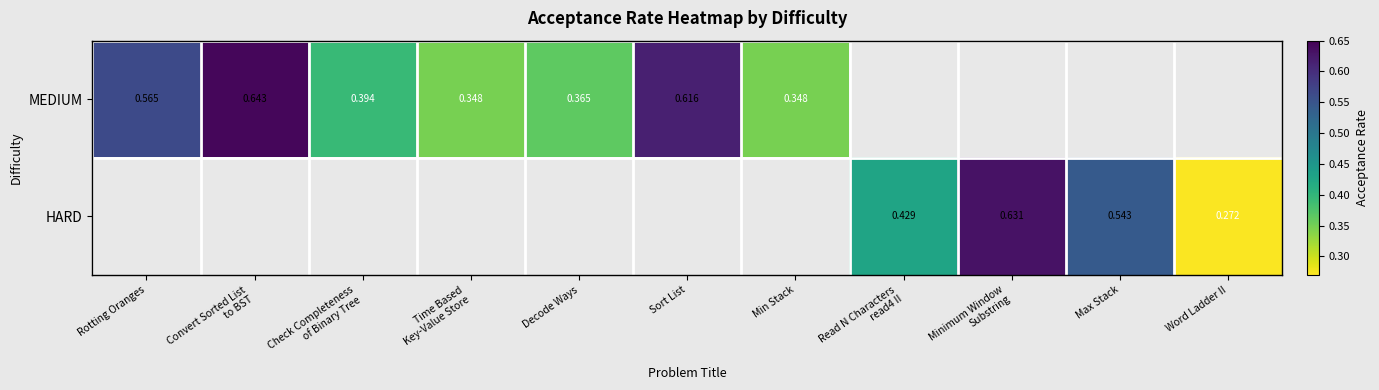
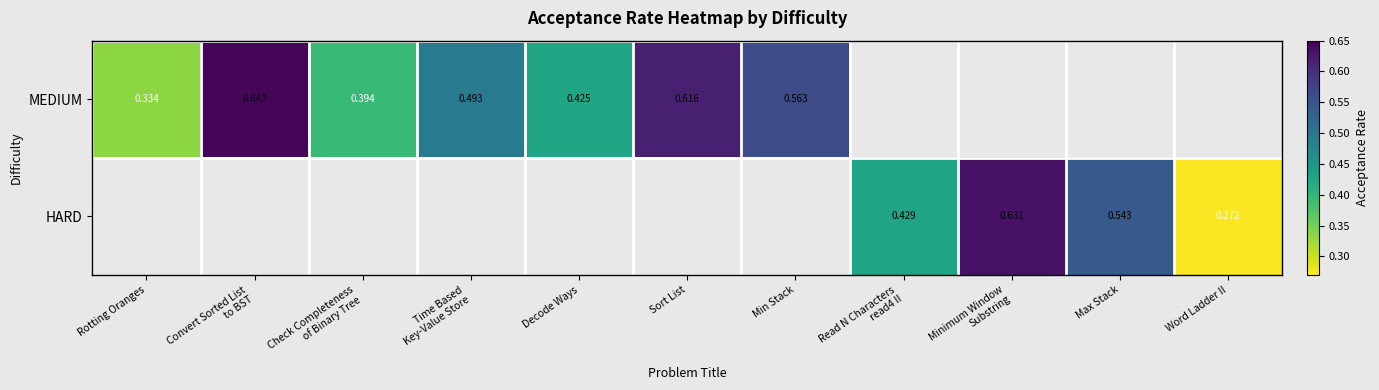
MEDIUM, Rotting Oranges: 0.565 -> 0.334
MEDIUM, Time Based Key-Value Store: 0.348 -> 0.493
MEDIUM, Decode Ways: 0.365 -> 0.425
MEDIUM, Min Stack: 0.348 -> 0.563
